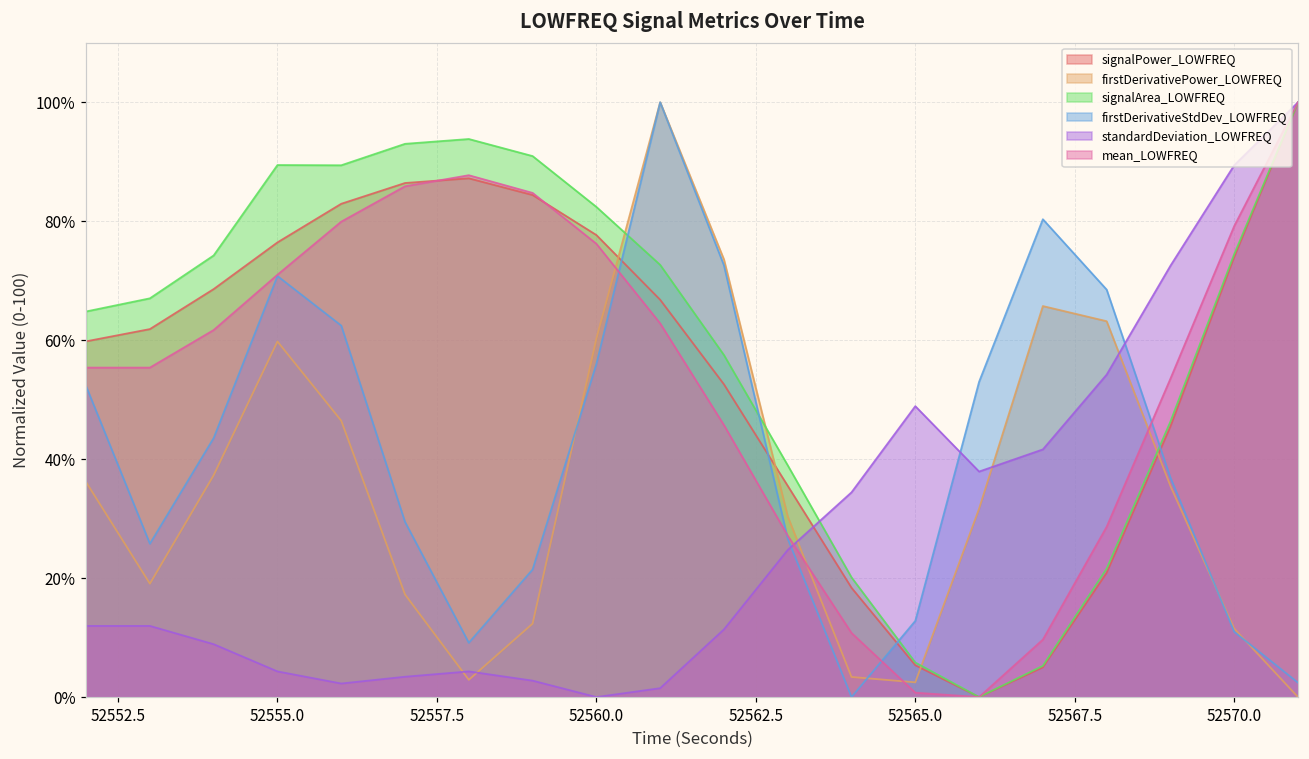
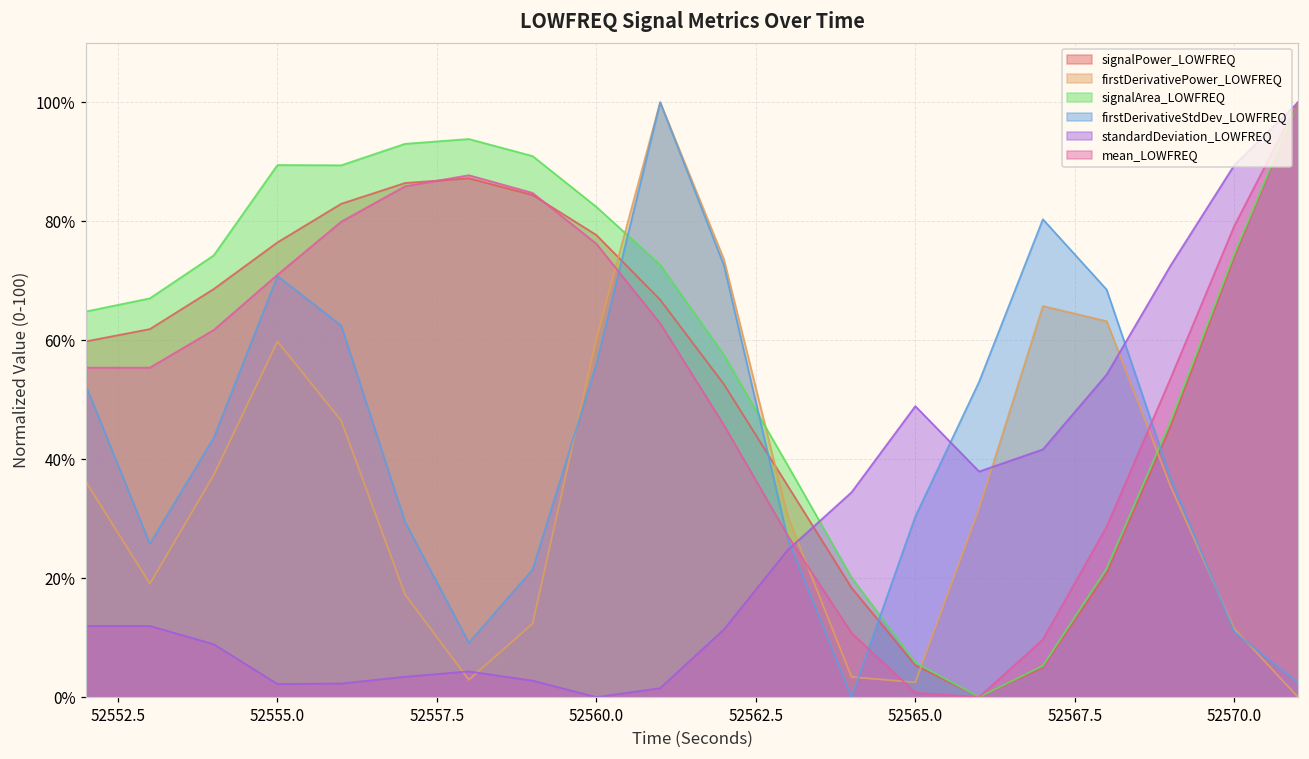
standardDeviation_LOWFREQ, 52555.0: 4% -> 2%
firstDerivativeStdDev_LOWFREQ, 52565.0: 13% -> 30%
